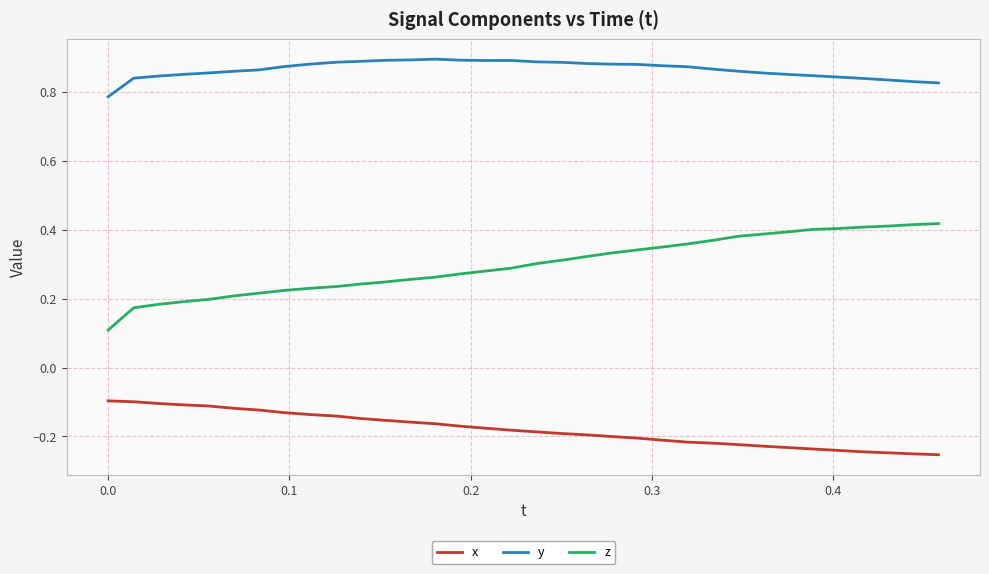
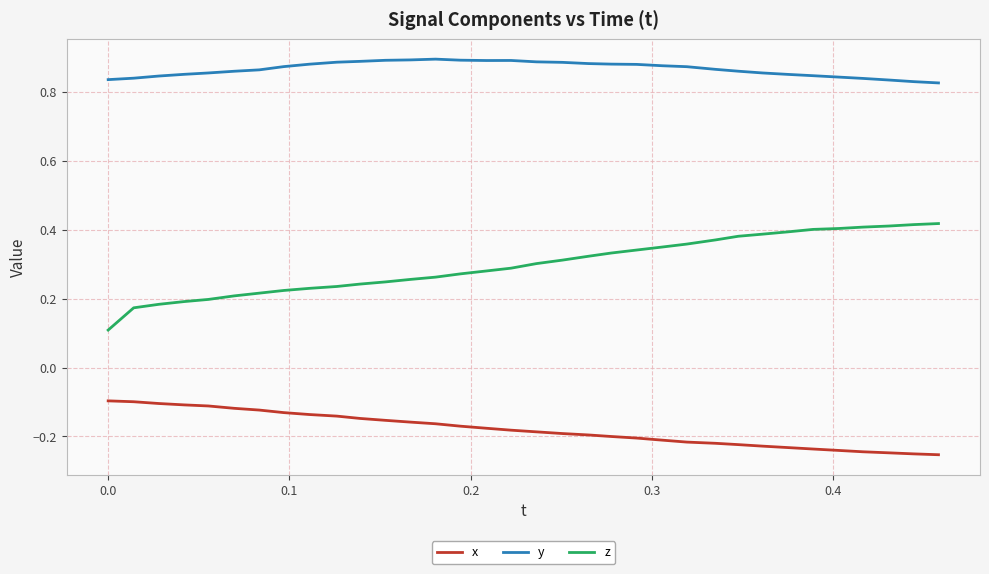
y, 0.0: 0.79 -> 0.84
